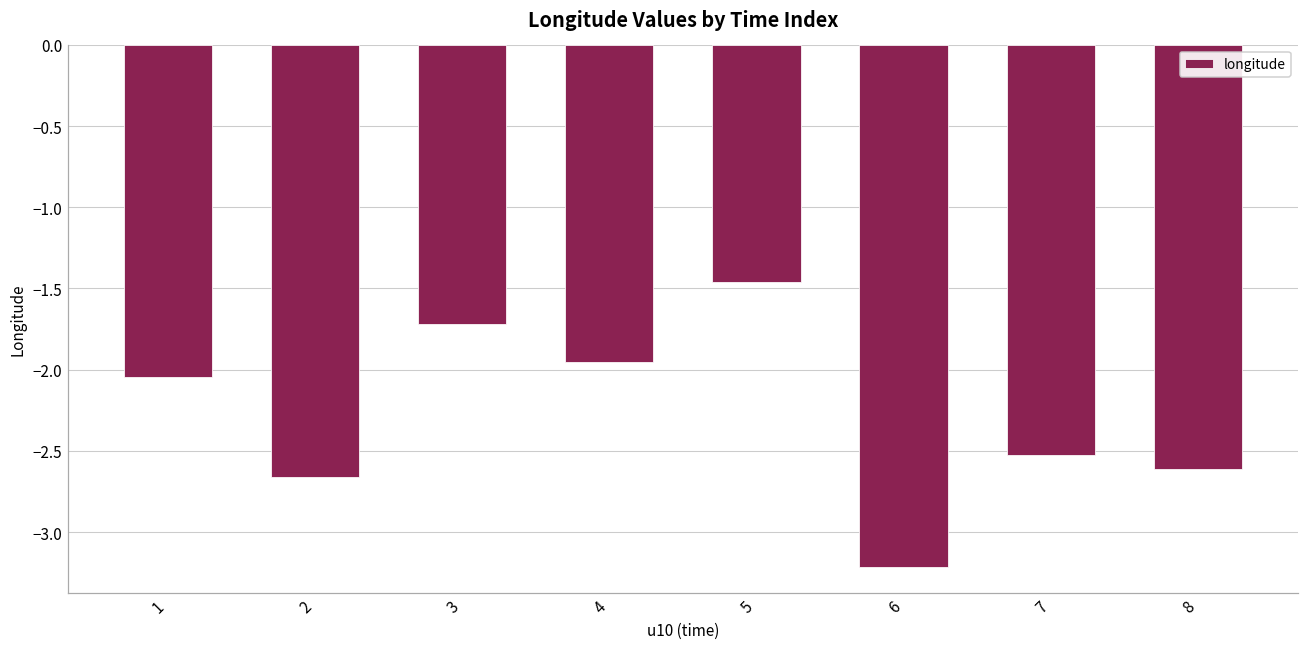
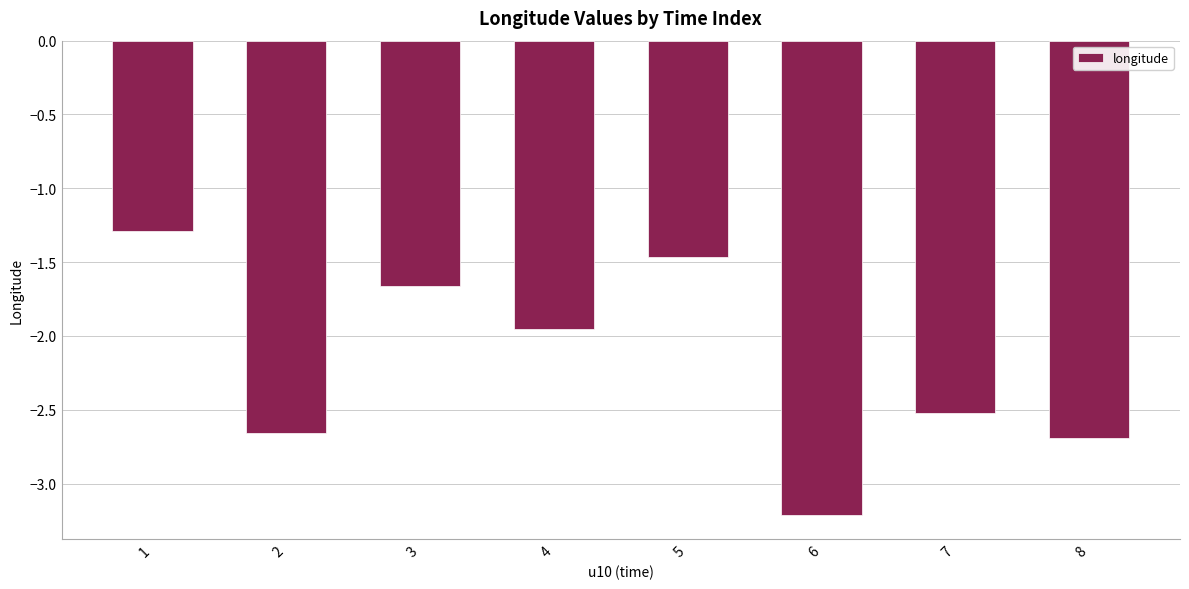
1: -2.04 -> -1.29
3: -1.72 -> -1.66
8: -2.61 -> -2.69
